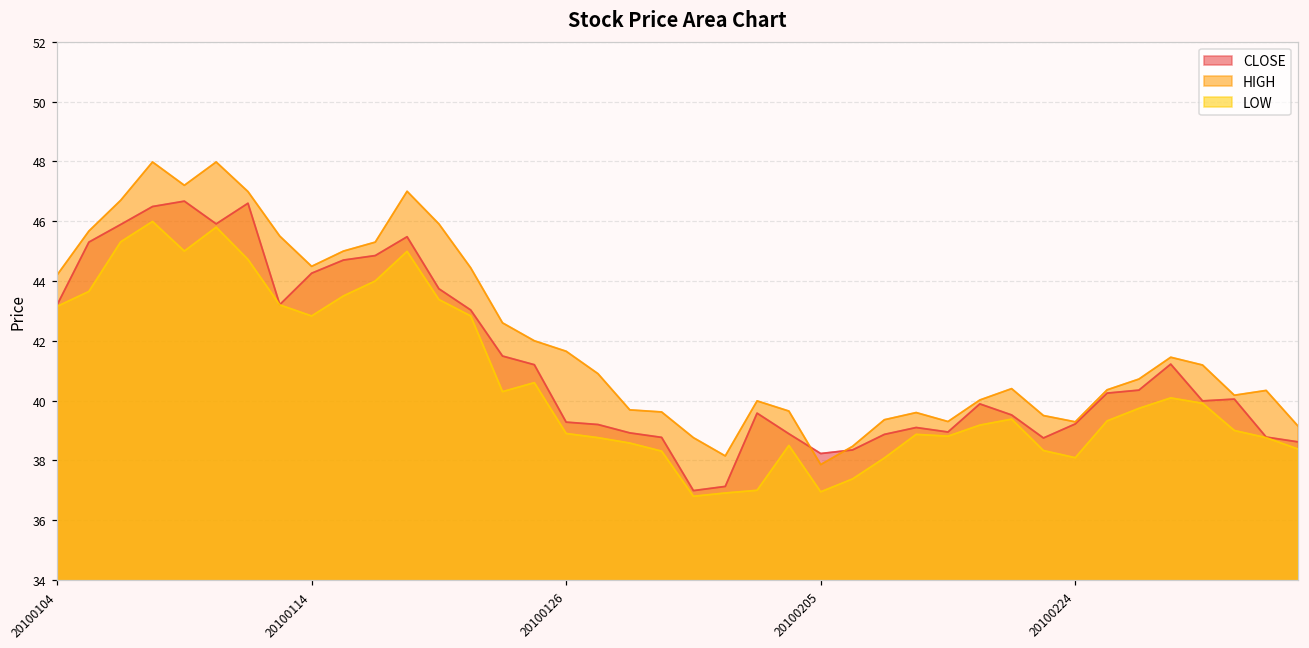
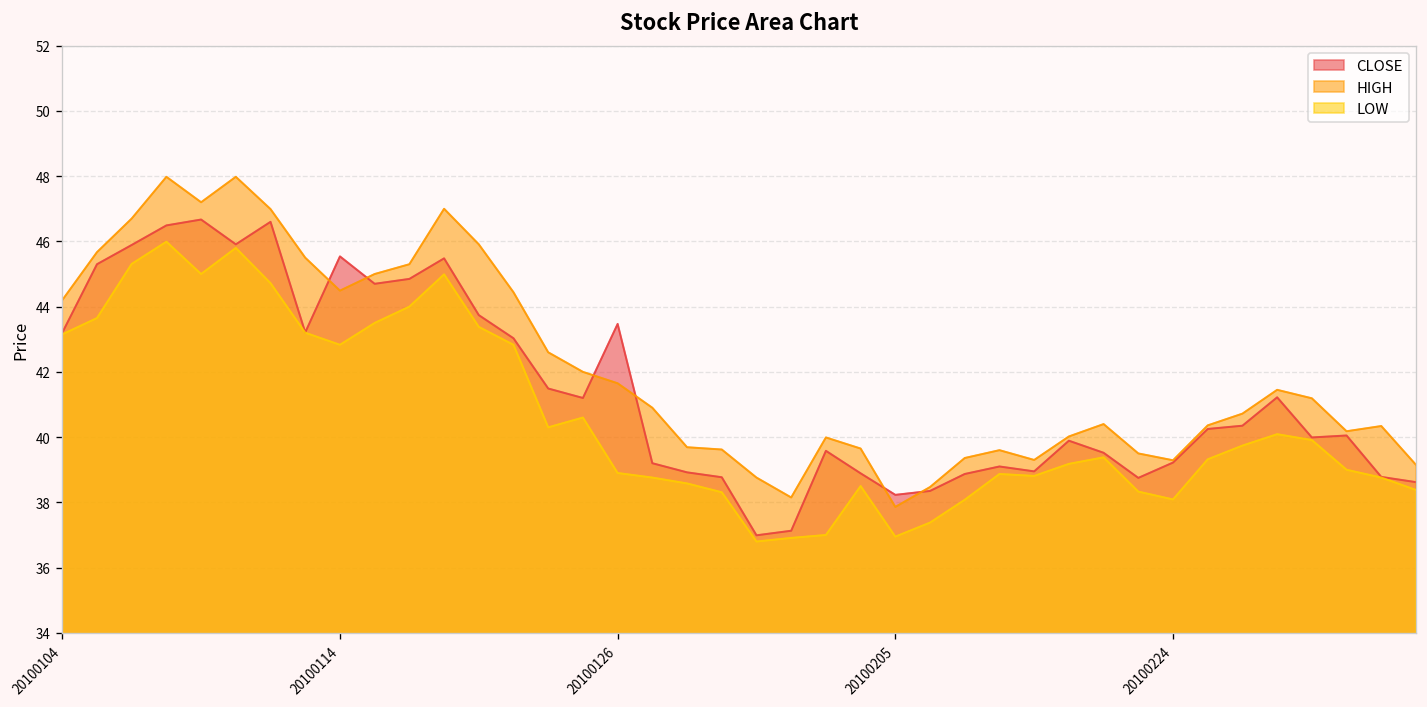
CLOSE, 20100114: 44.3 -> 45.5
CLOSE, 20100126: 39.3 -> 43.5
